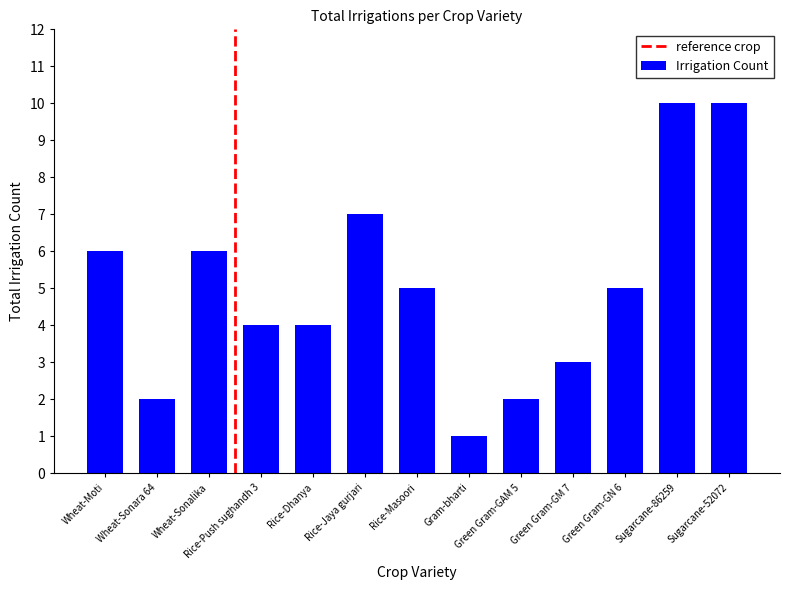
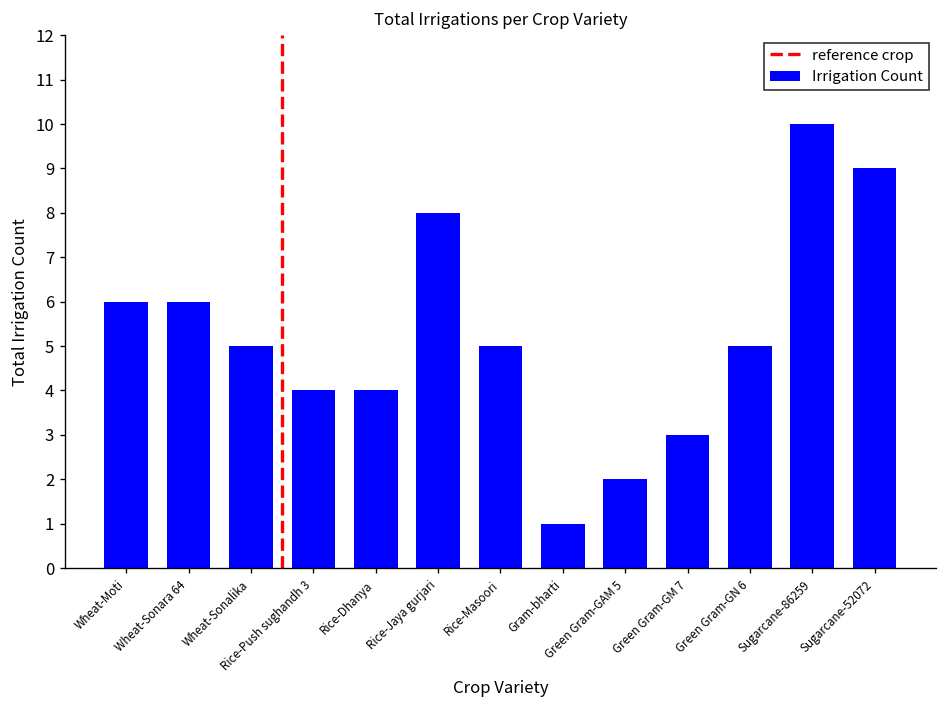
Wheat-Sonara 64: 2 -> 6
Wheat-Sonalika: 6 -> 5
Rice-Jaya gurjari: 7 -> 8
Sugarcane-52072: 10 -> 9
